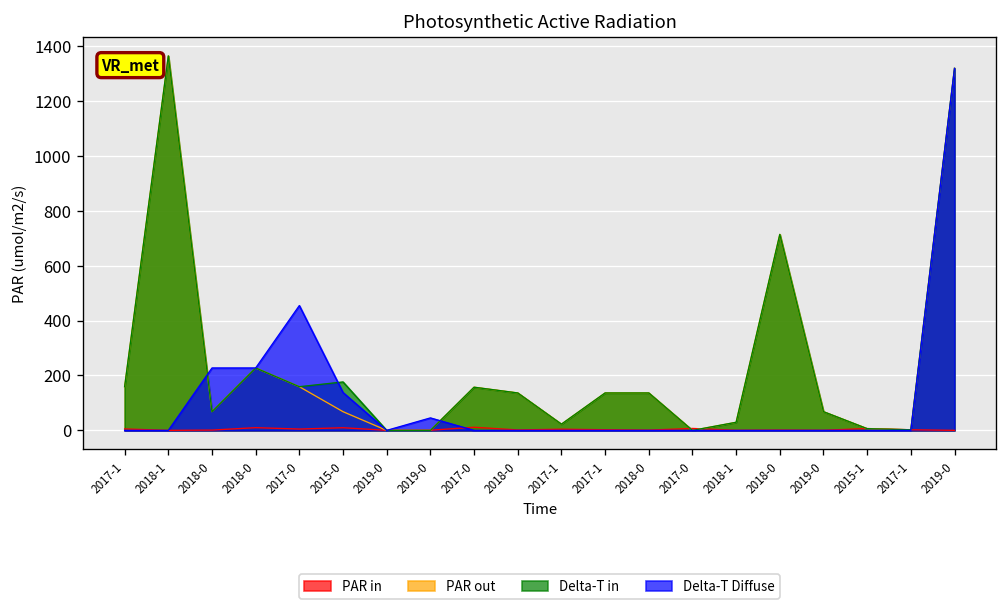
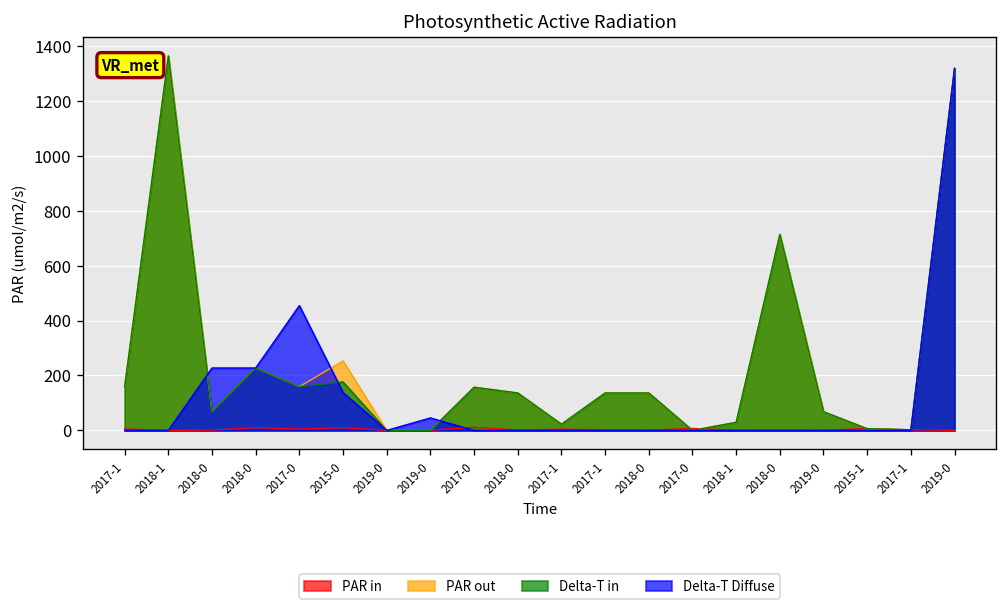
PAR out, 2015-0: 70 -> 250
